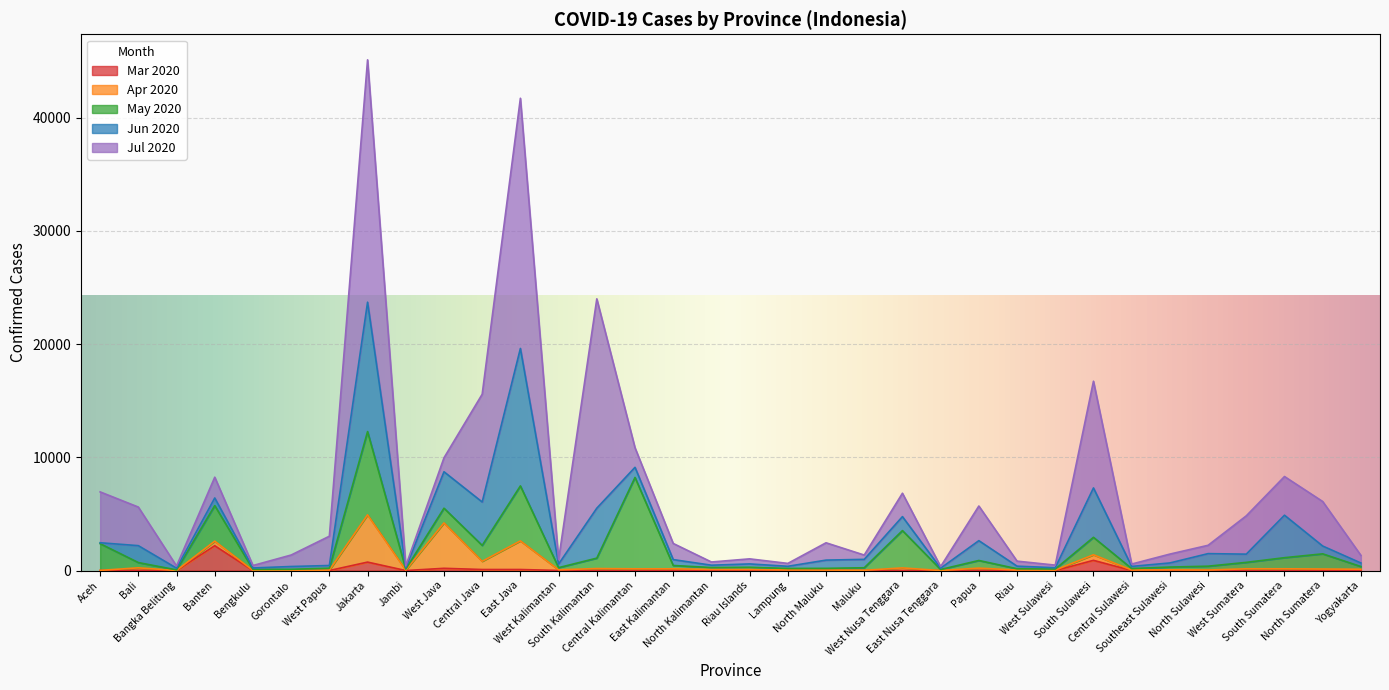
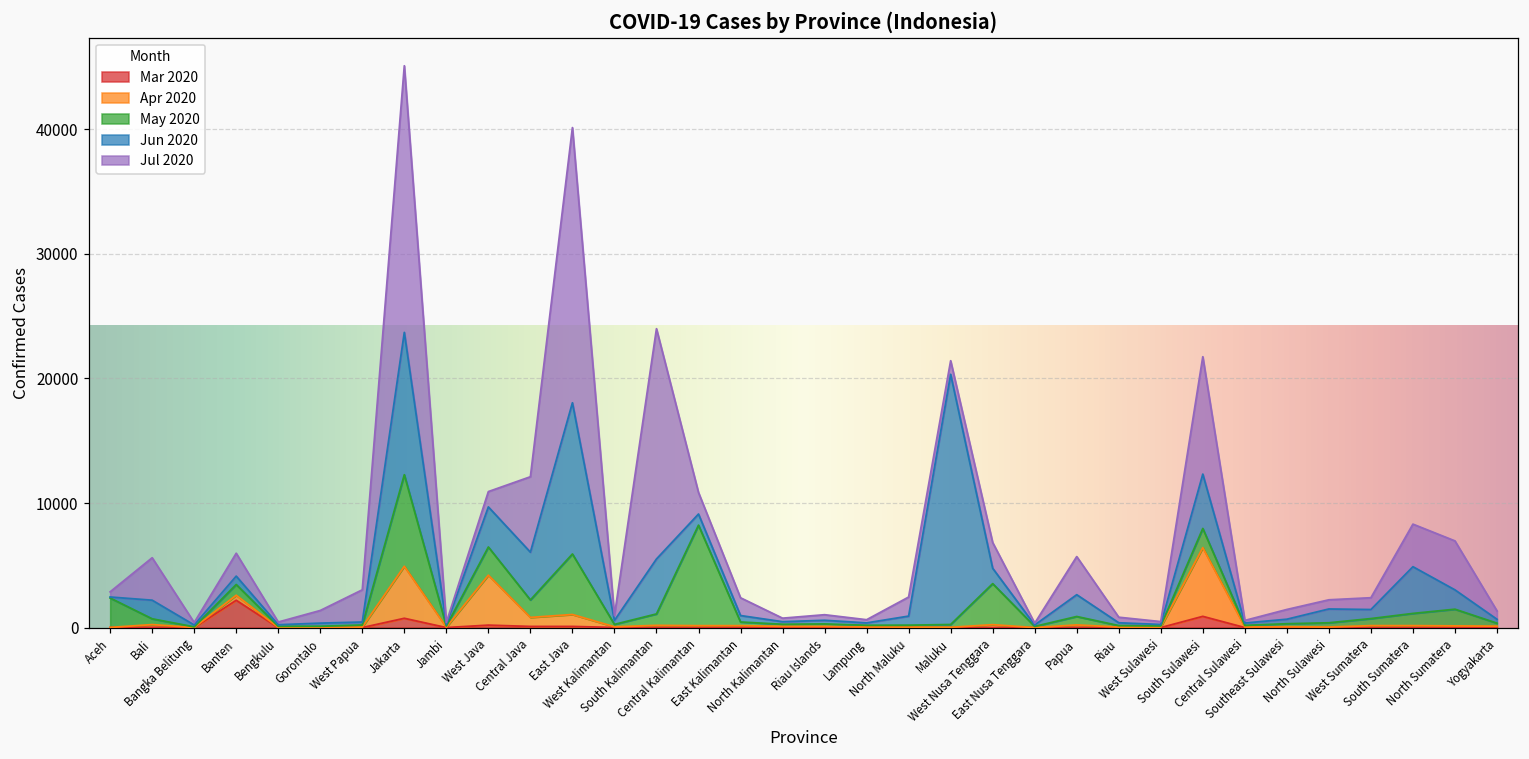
Jul 2020, Aceh: 4500 -> 400
May 2020, Banten: 3100 -> 900
May 2020, West Java: 1300 -> 2300
Jul 2020, Central Java: 9500 -> 6100
Apr 2020, East Java: 2500 -> 1000
Jun 2020, Maluku: 700 -> 20100
Jul 2020, Maluku: 400 -> 1100
Apr 2020, South Sulawesi: 500 -> 5500
Jul 2020, West Sumatera: 3400 -> 900
Jun 2020, North Sumatera: 700 -> 1600
